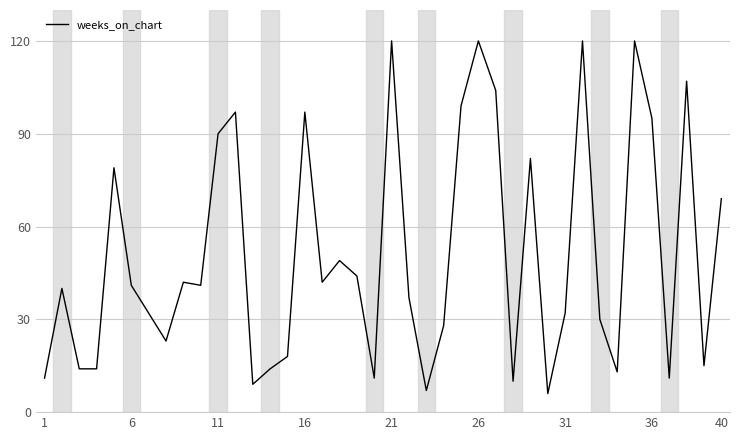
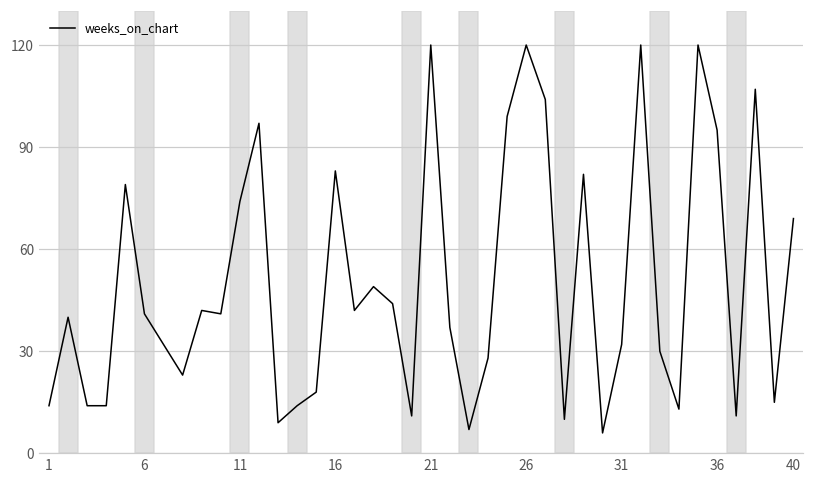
1: 11 -> 14
11: 90 -> 74
16: 97 -> 83
